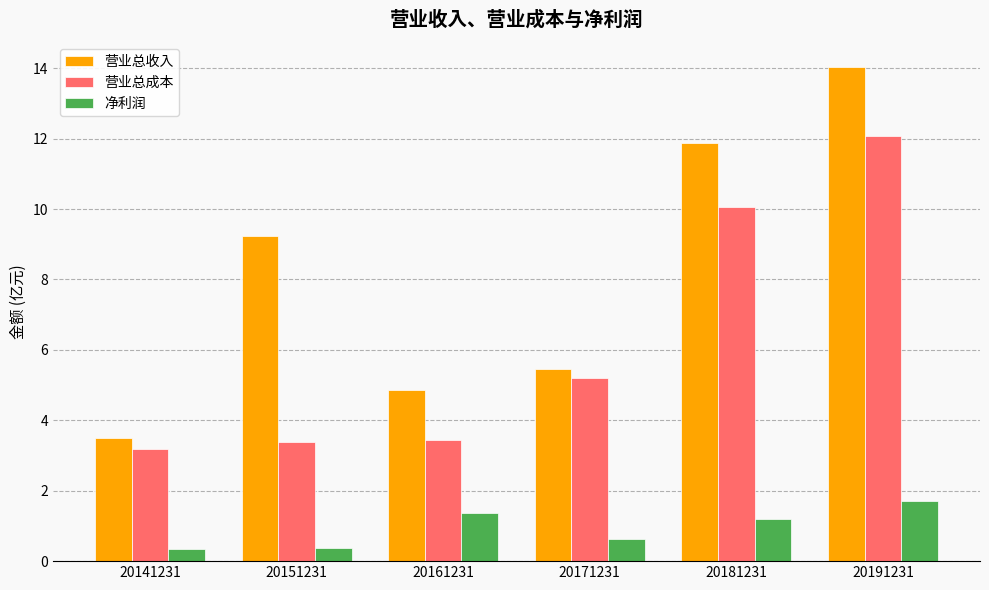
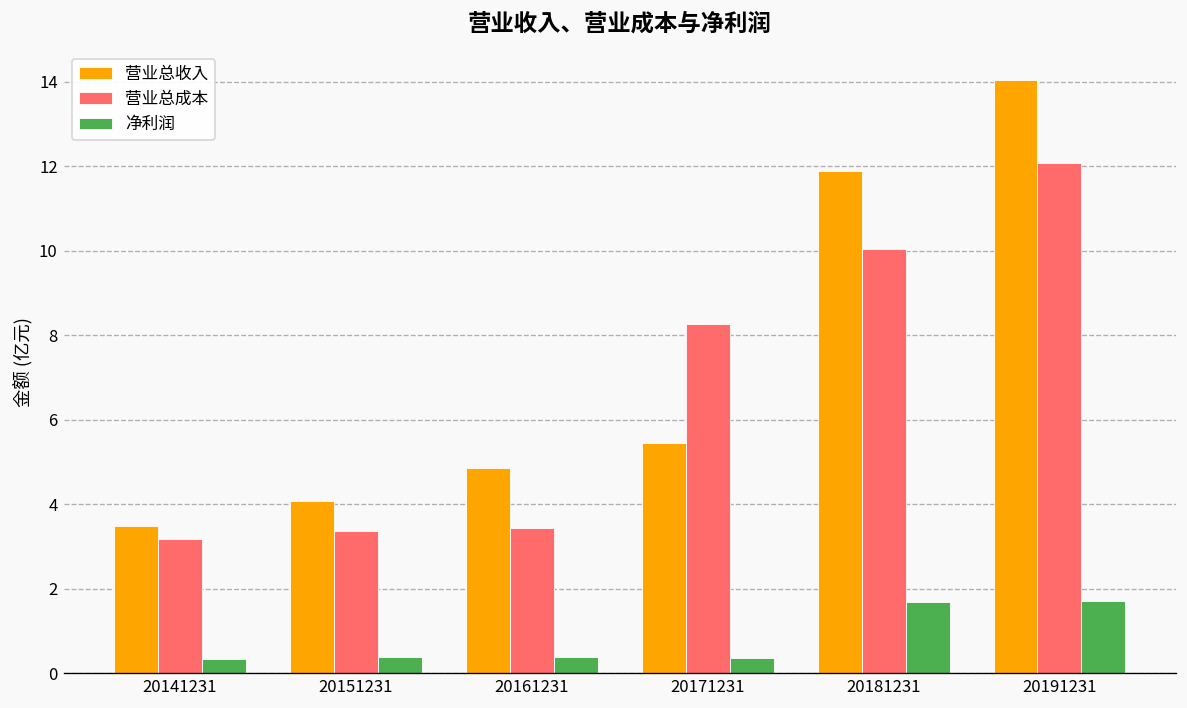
营业总收入, 20151231: 9.2 -> 4.1
净利润, 20161231: 1.4 -> 0.4
营业总成本, 20171231: 5.2 -> 8.3
净利润, 20171231: 0.6 -> 0.4
净利润, 20181231: 1.2 -> 1.7
